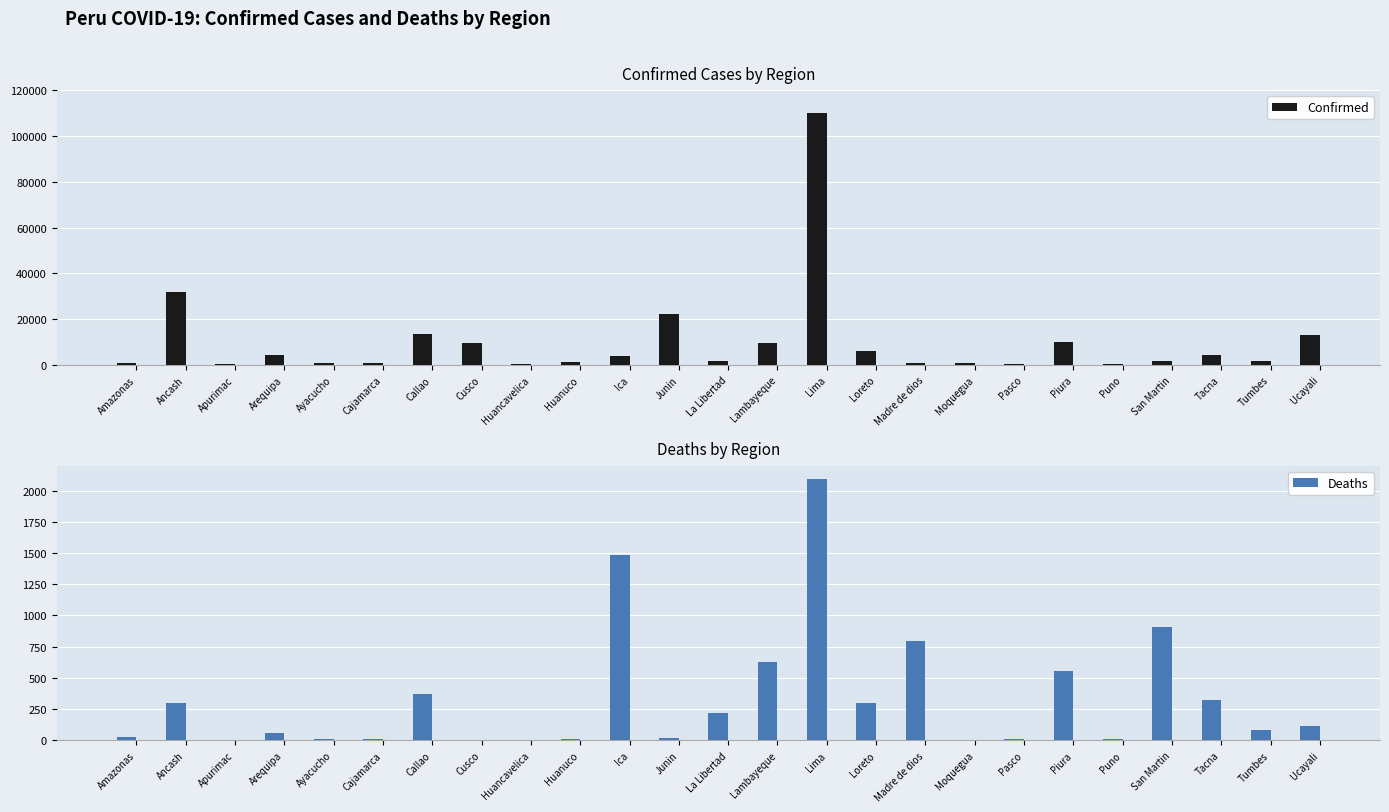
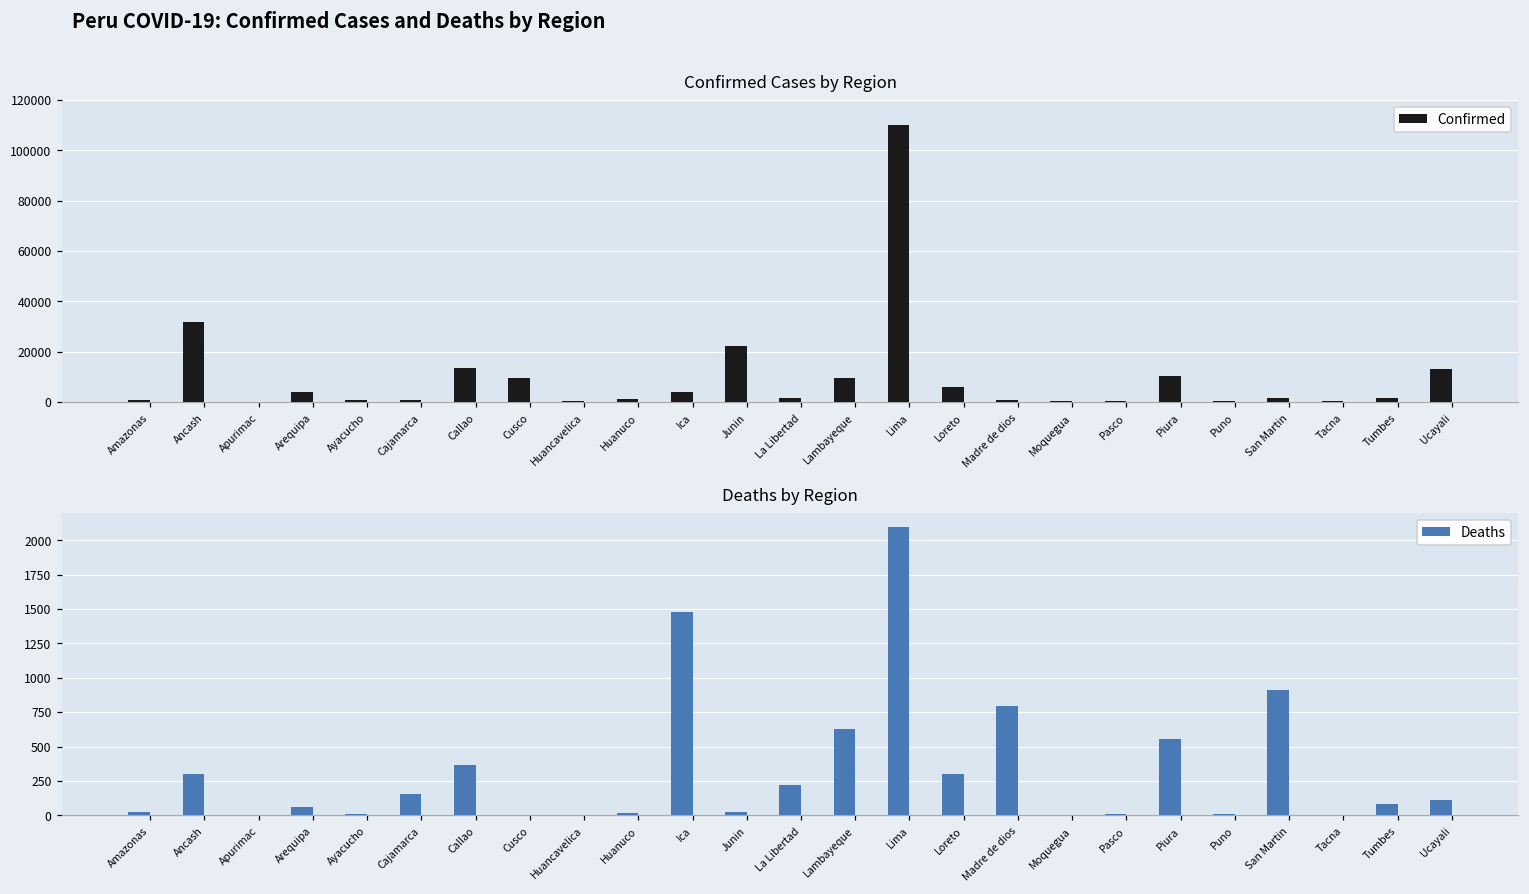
Confirmed Cases by Region, Tacna: 4000 -> 1000
Deaths by Region, Cajamarca: 10 -> 150
Deaths by Region, Tacna: 320 -> 10
